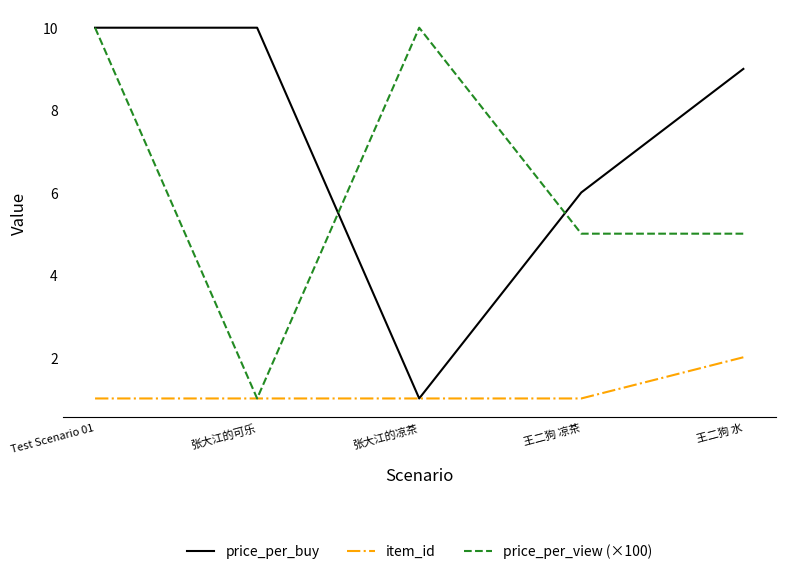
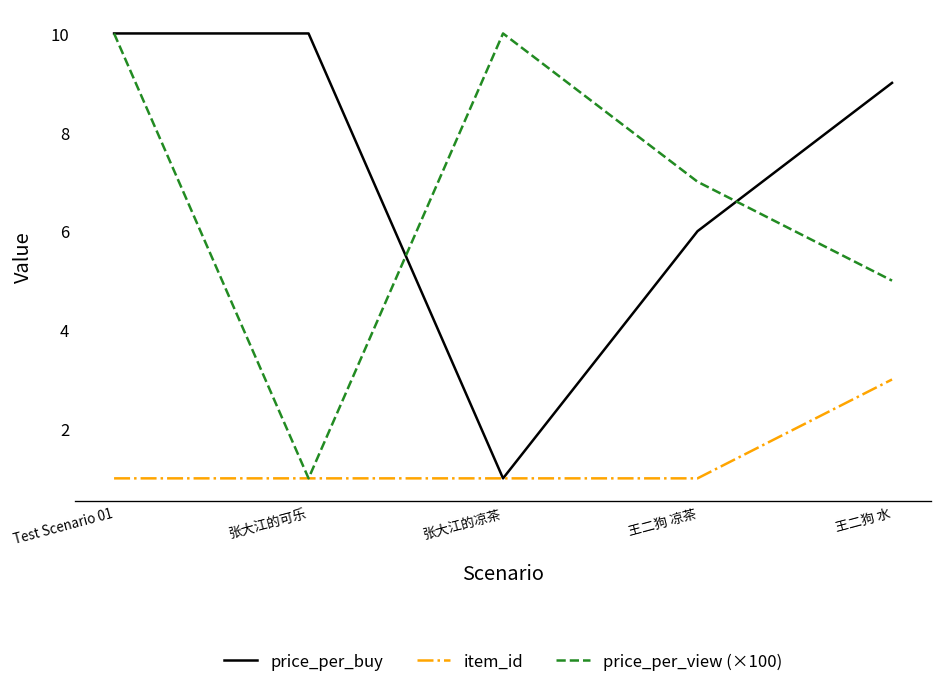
price_per_view (×100), 王二狗 凉茶: 5.0 -> 7.0
item_id, 王二狗 水: 2 -> 3
